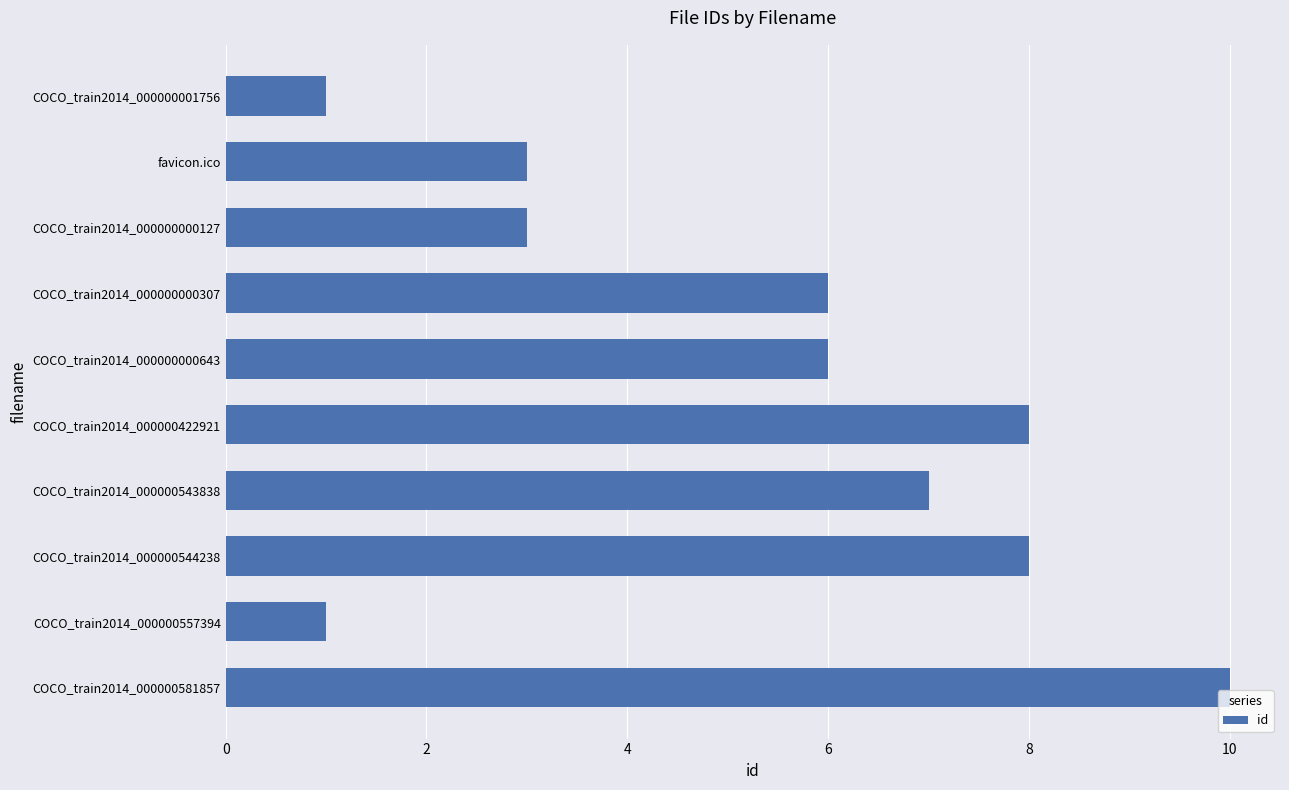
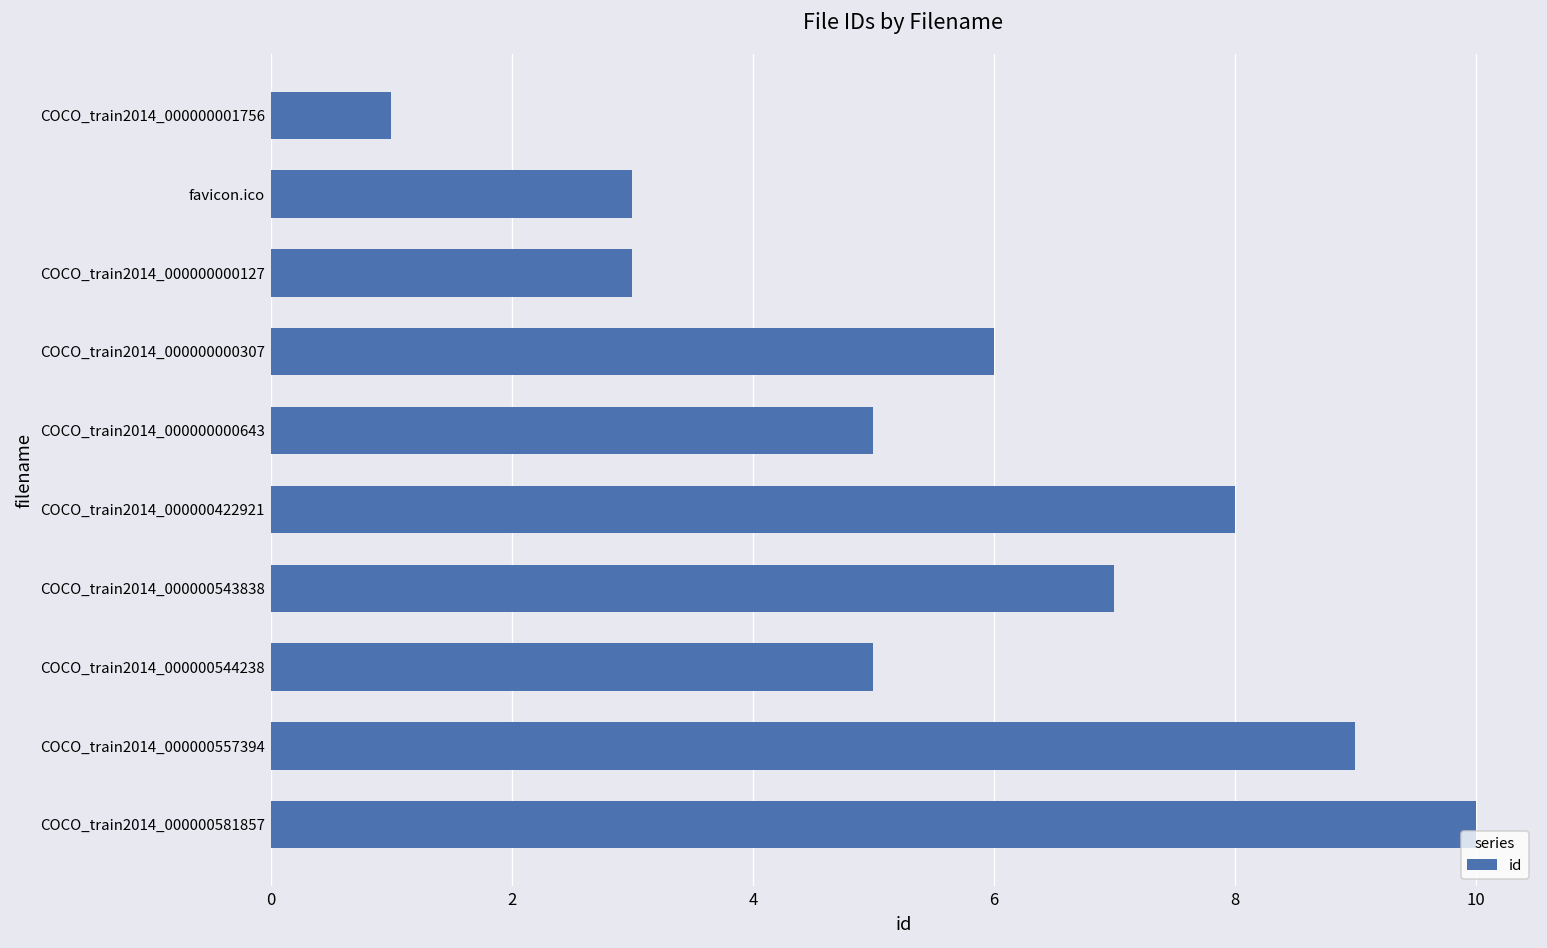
COCO_train2014_000000000643: 6 -> 5
COCO_train2014_000000544238: 8 -> 5
COCO_train2014_000000557394: 1 -> 9
